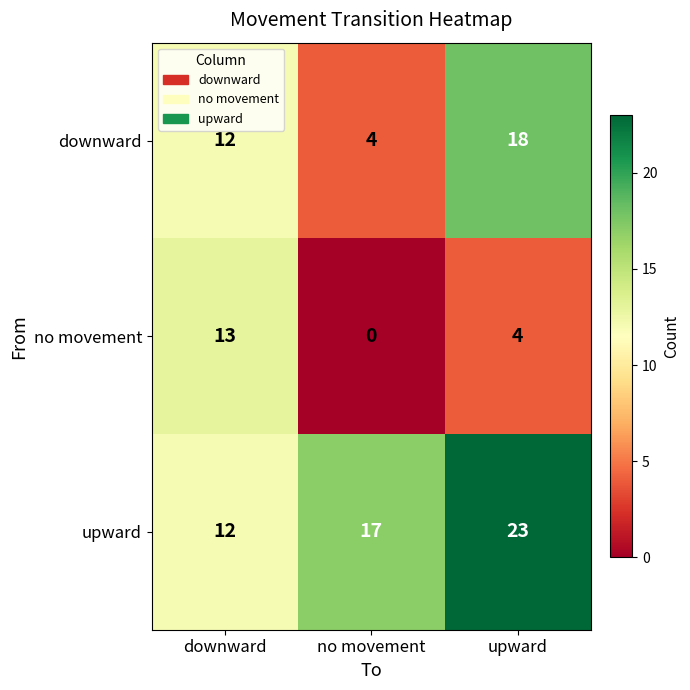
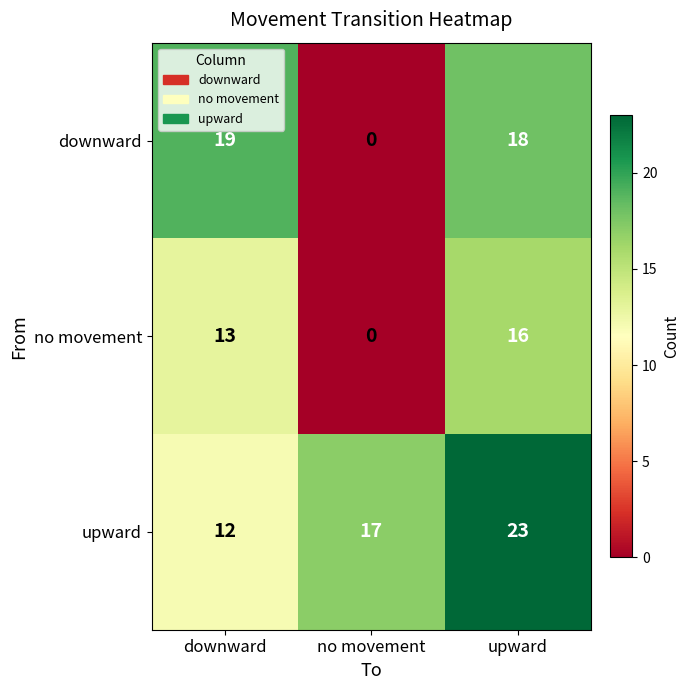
downward, downward: 12 -> 19
downward, no movement: 4 -> 0
no movement, upward: 4 -> 16
